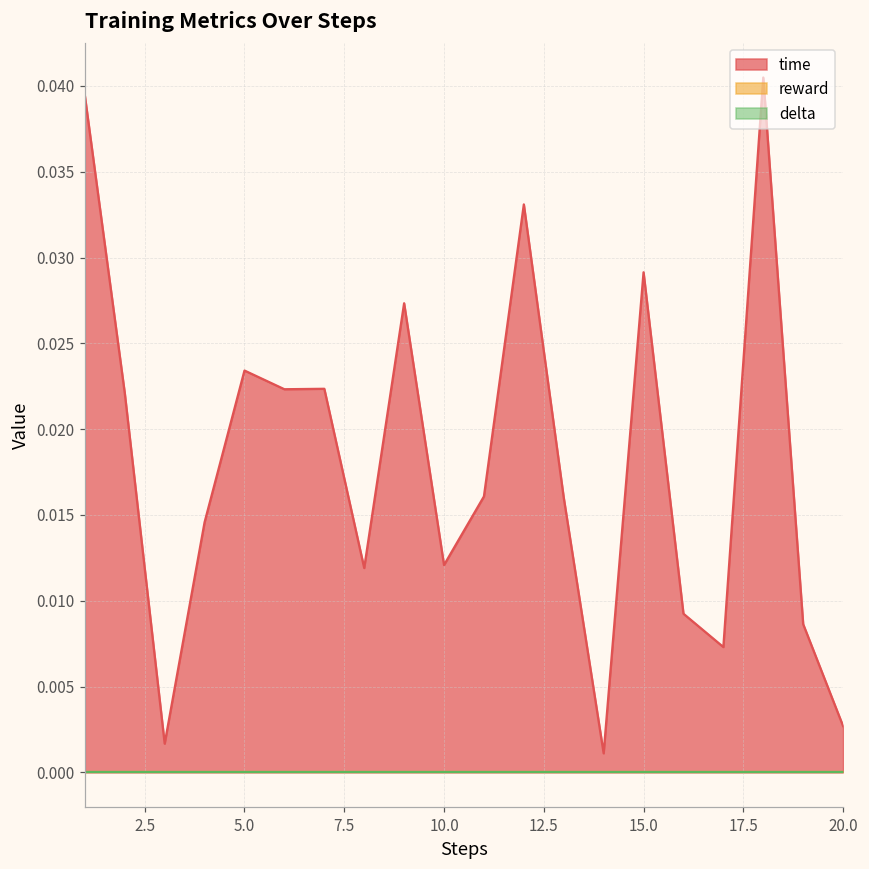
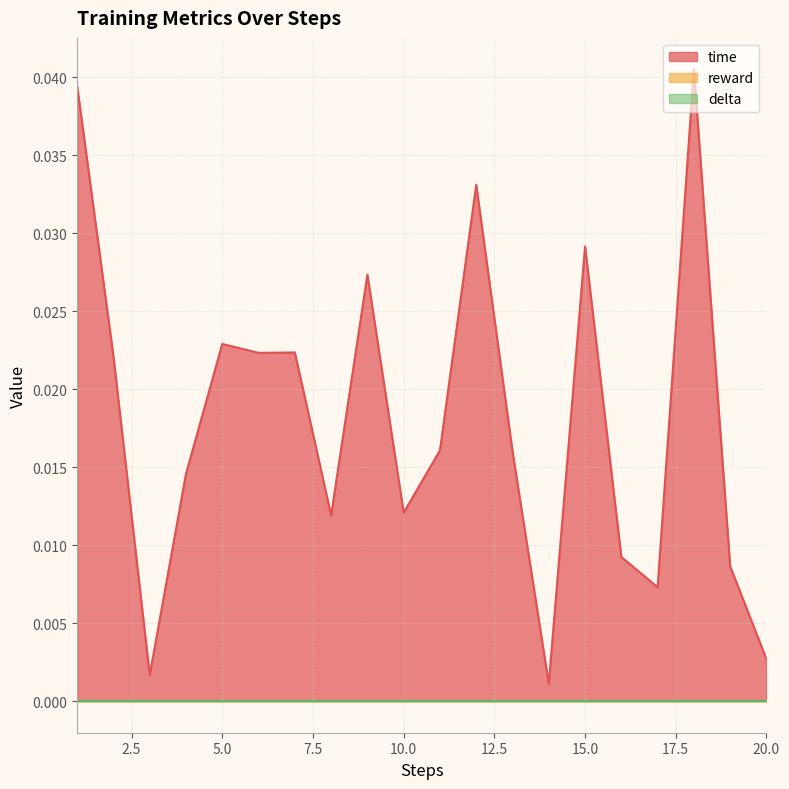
time, 5.0: 0.0234 -> 0.0229
